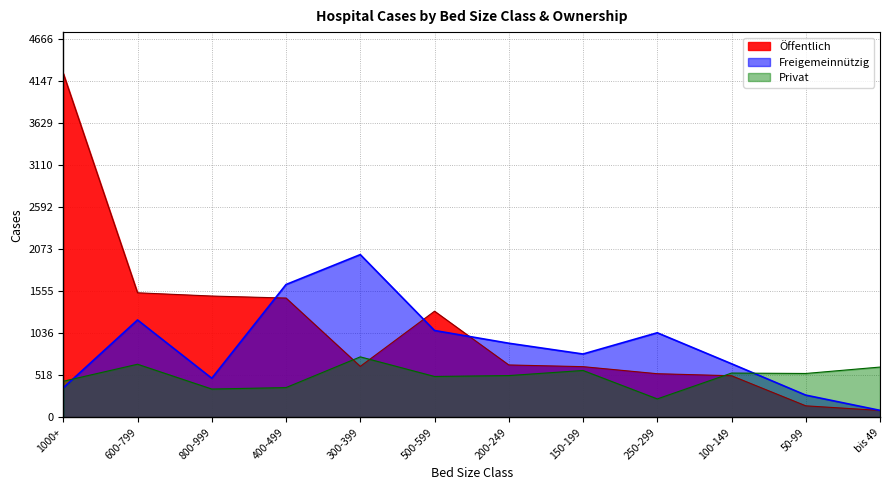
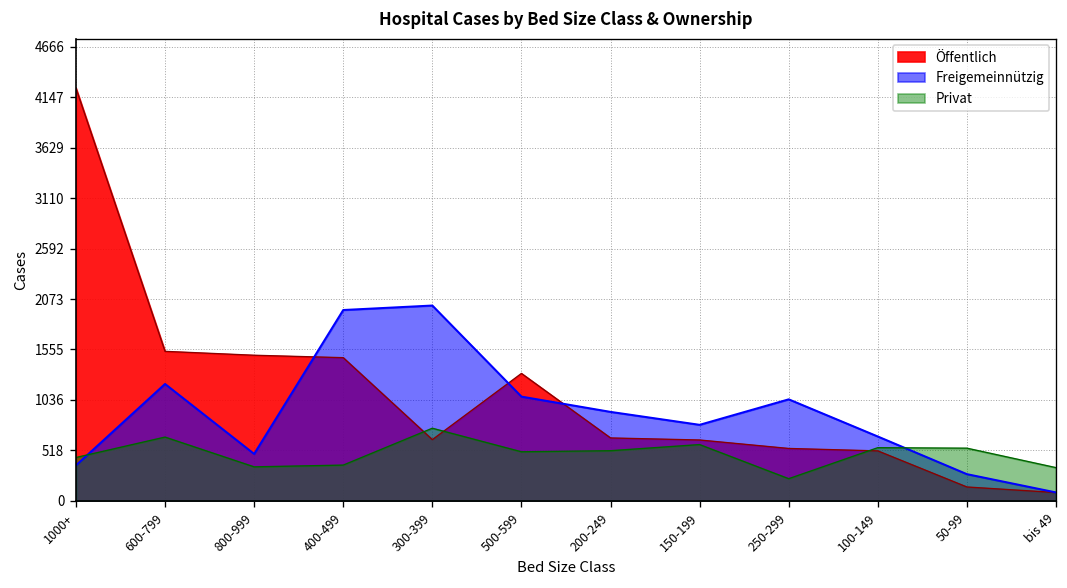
Freigemeinnützig, 400-499: 1600 -> 2000
Privat, bis 49: 600 -> 300
